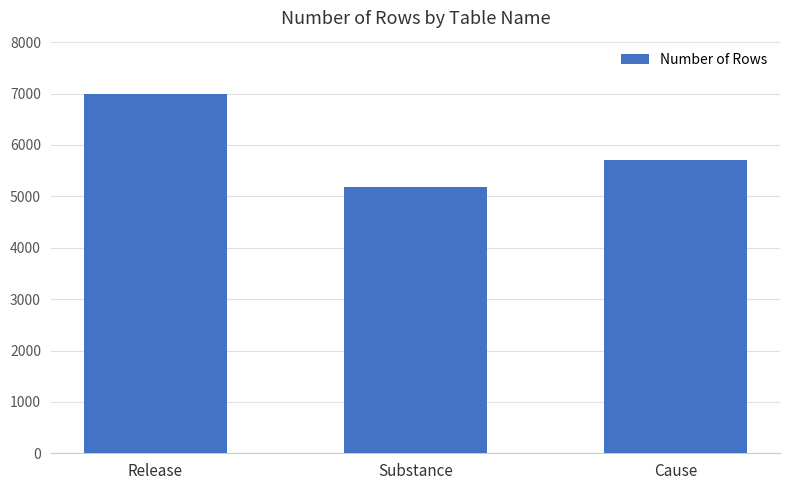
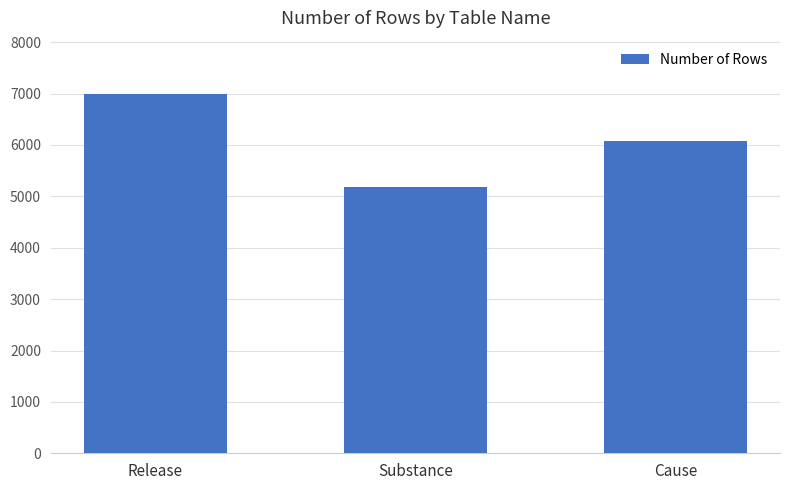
Cause: 5700 -> 6100
